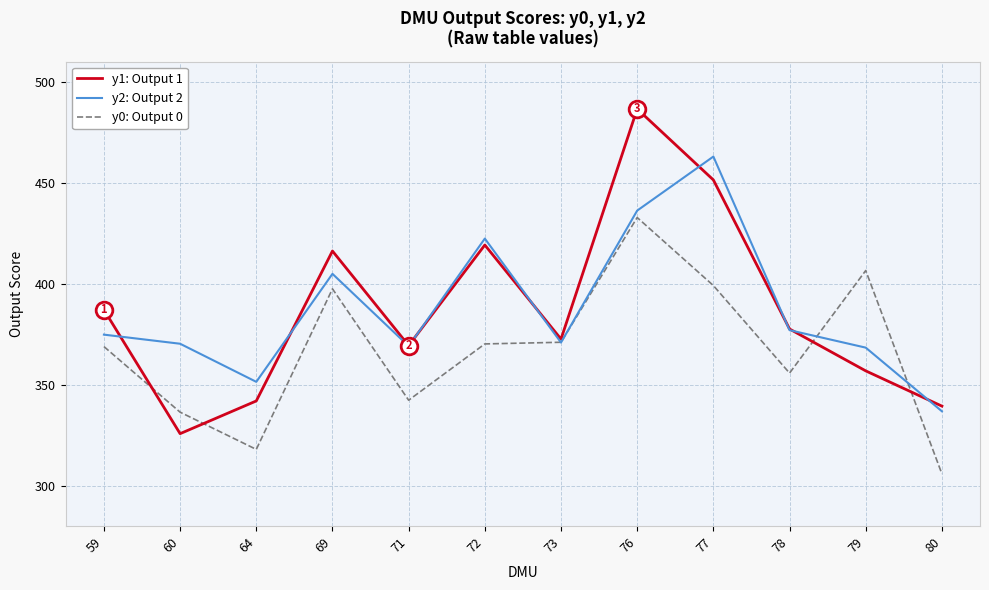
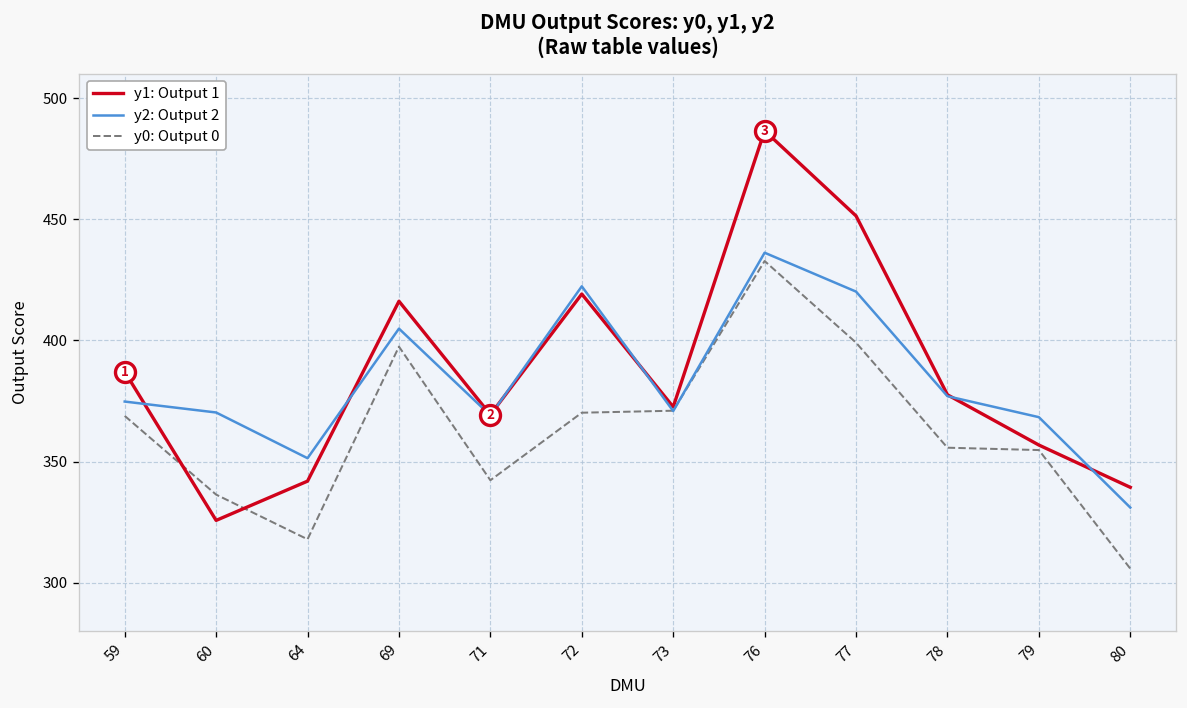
y2: Output 2, 77: 463 -> 420
y0: Output 0, 79: 407 -> 355
y2: Output 2, 80: 337 -> 331
